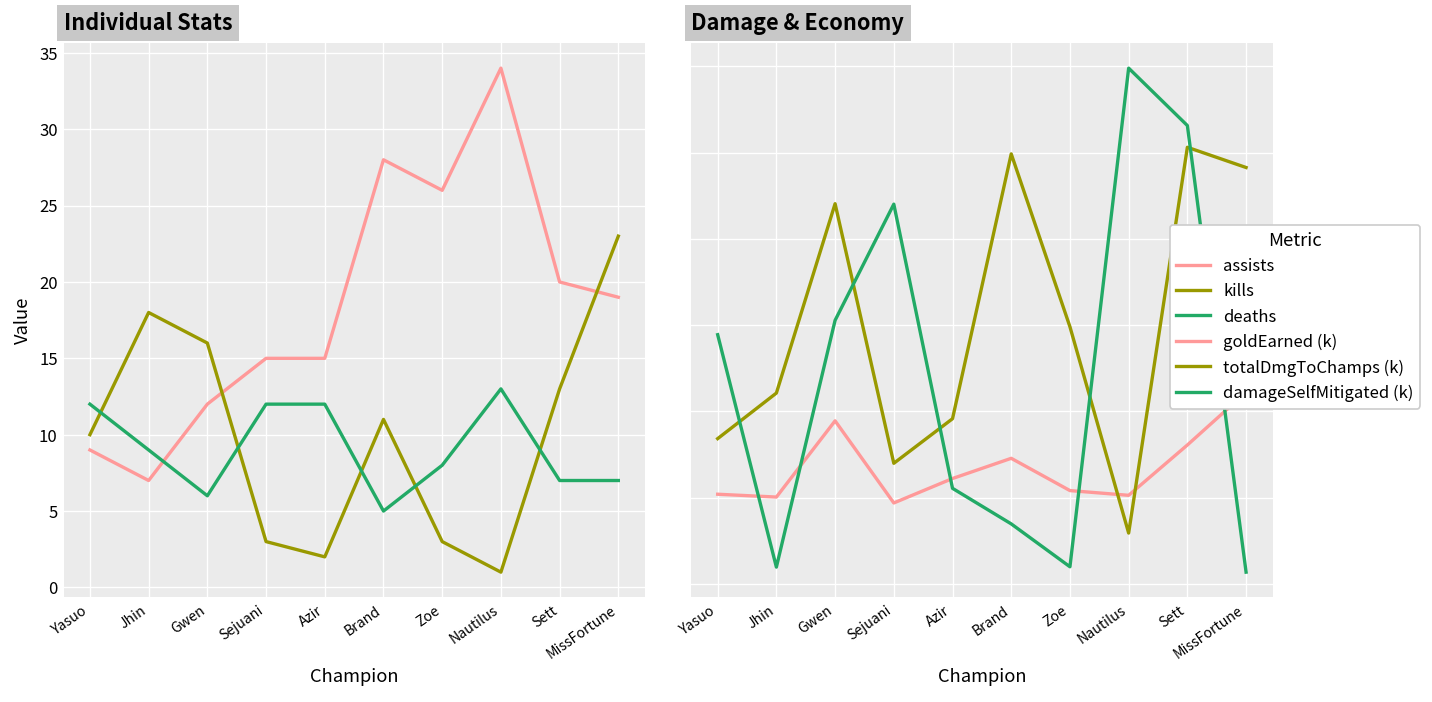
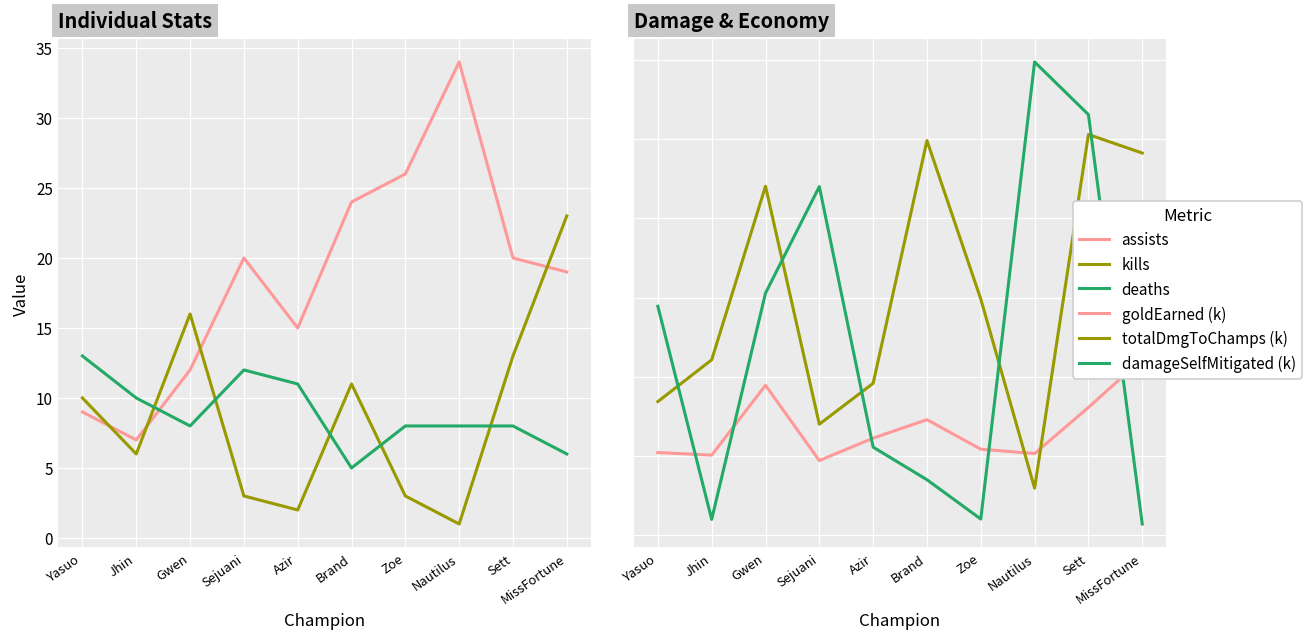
Individual Stats, deaths, Yasuo: 12 -> 13
Individual Stats, kills, Jhin: 18 -> 6
Individual Stats, deaths, Jhin: 9 -> 10
Individual Stats, deaths, Gwen: 6 -> 8
Individual Stats, assists, Sejuani: 15 -> 20
Individual Stats, deaths, Azir: 12 -> 11
Individual Stats, assists, Brand: 28 -> 24
Individual Stats, deaths, Nautilus: 13 -> 8
Individual Stats, deaths, Sett: 7 -> 8
Individual Stats, deaths, MissFortune: 7 -> 6
